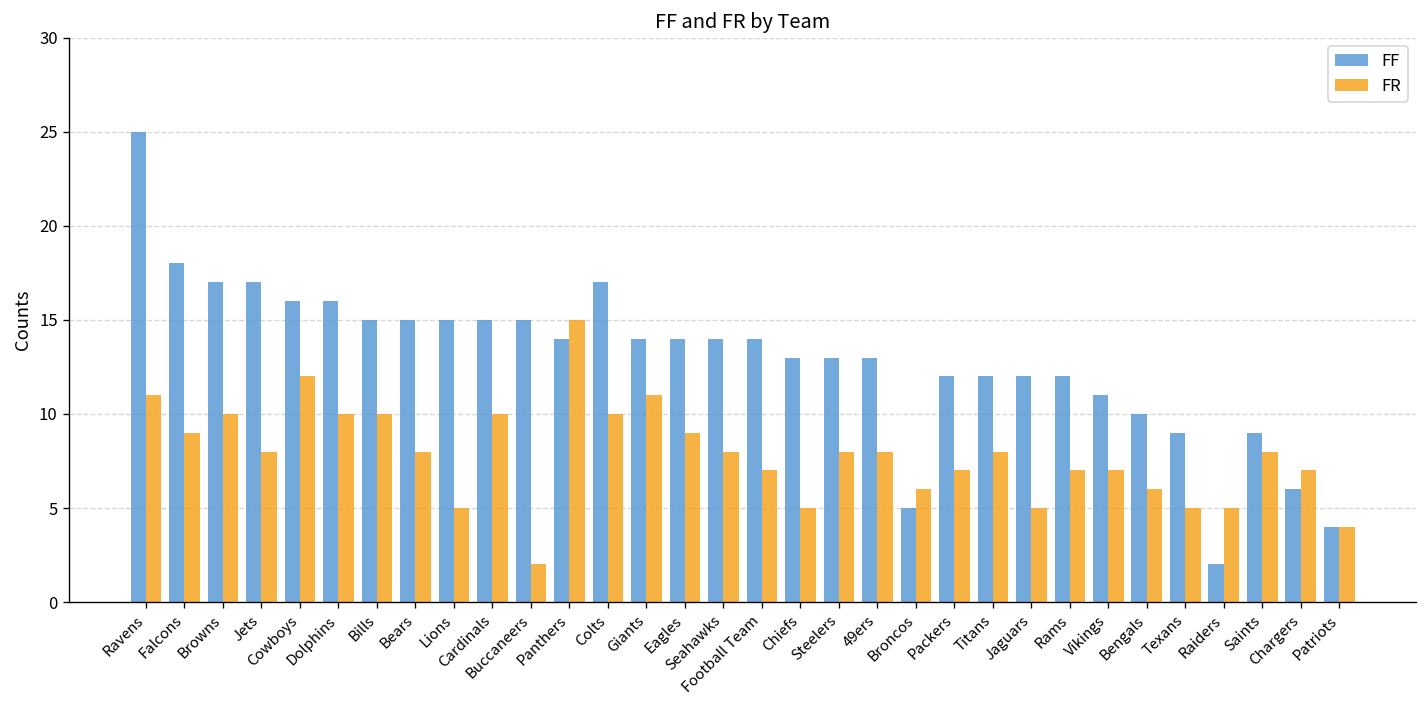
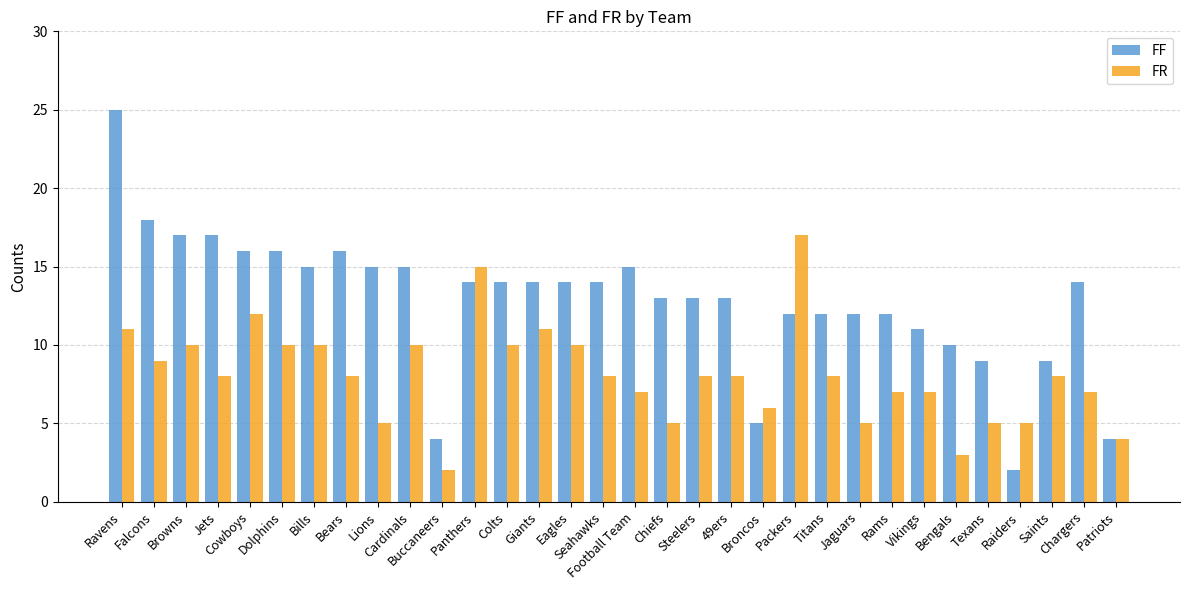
FF, Bears: 15 -> 16
FF, Buccaneers: 15 -> 4
FF, Colts: 17 -> 14
FR, Eagles: 9 -> 10
FF, Football Team: 14 -> 15
FR, Packers: 7 -> 17
FR, Bengals: 6 -> 3
FF, Chargers: 6 -> 14
